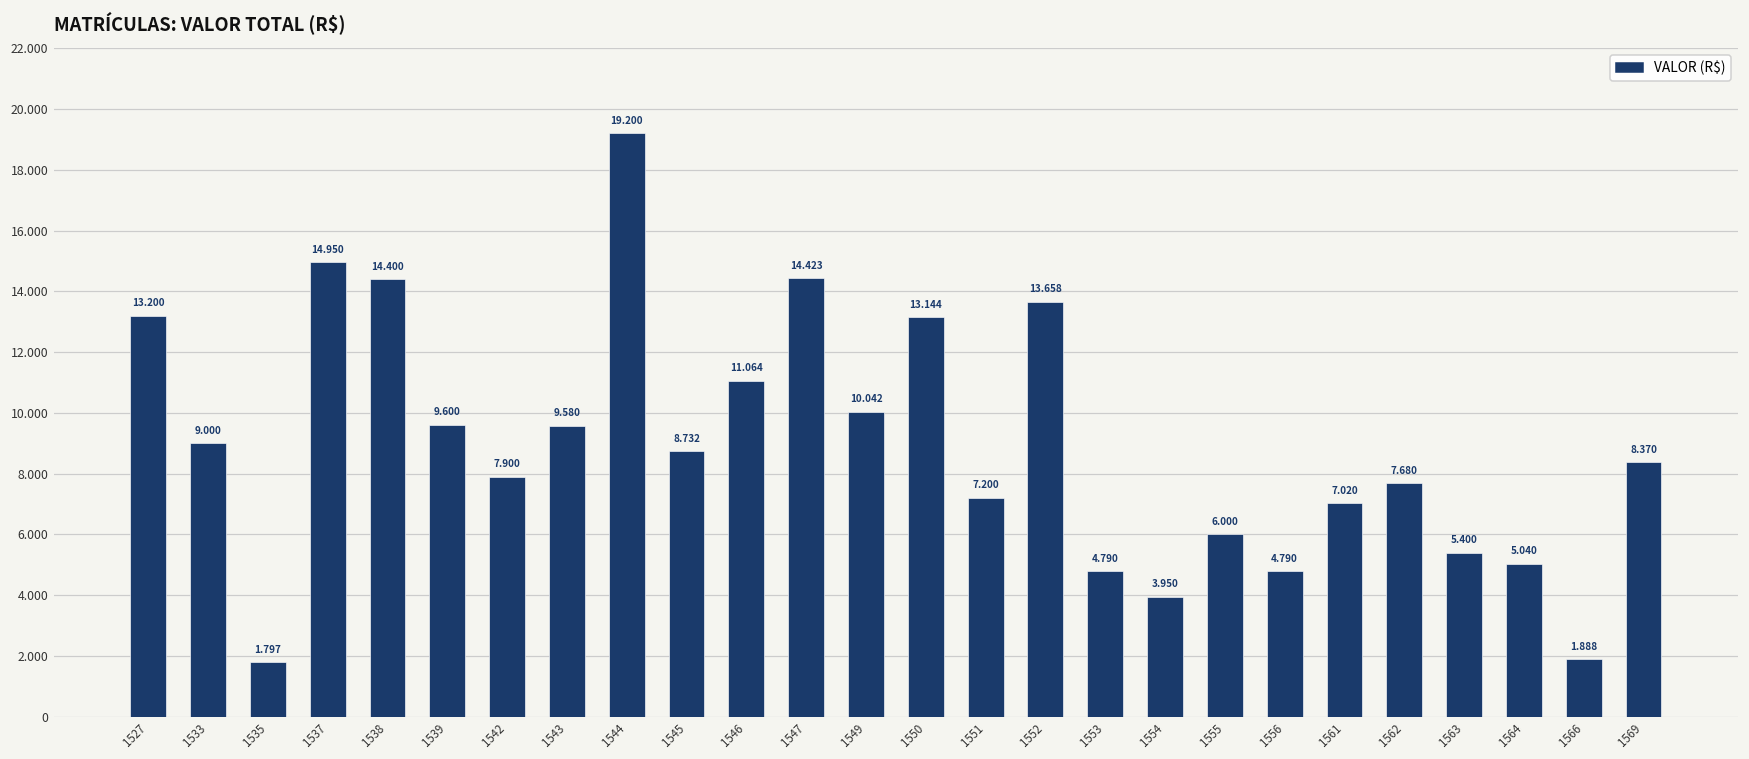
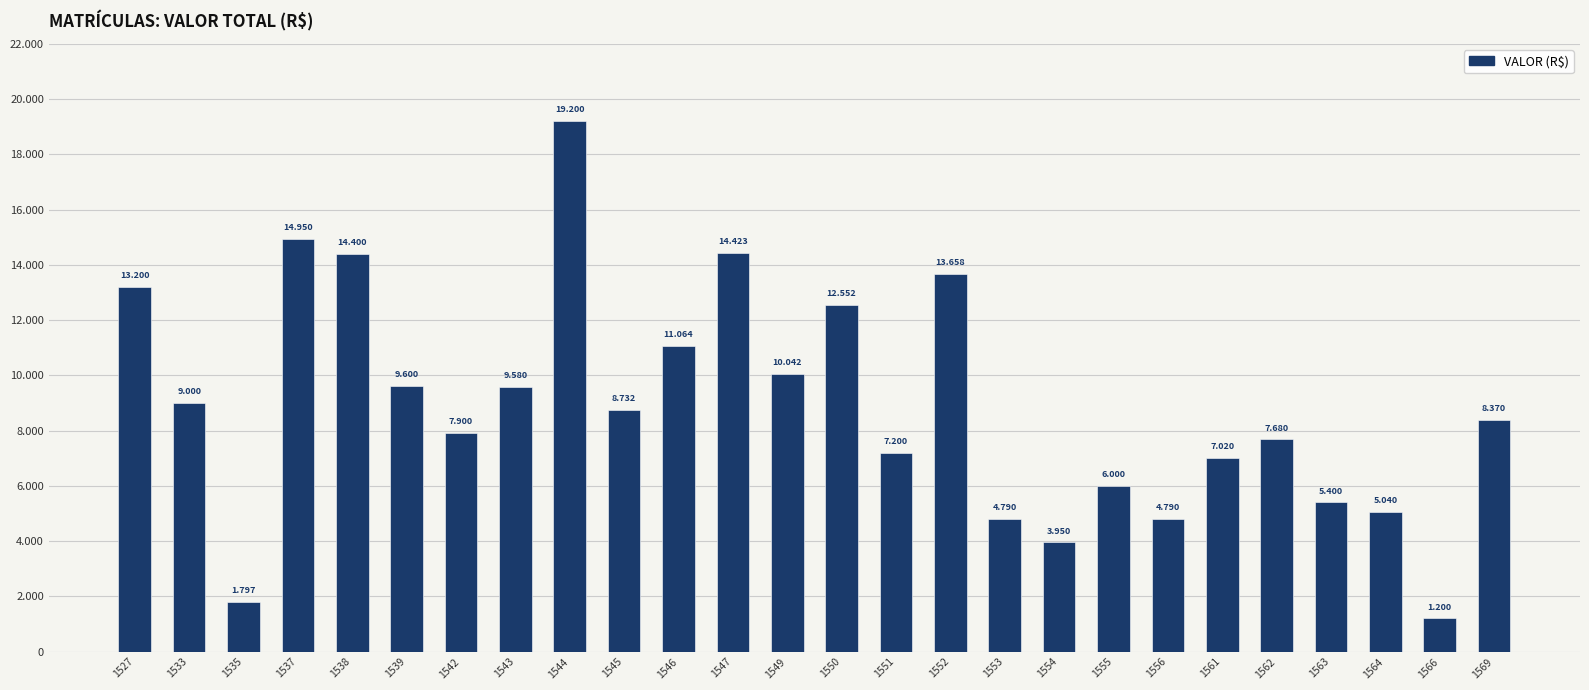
1550: 13.144 -> 12.552
1566: 1.888 -> 1.200
